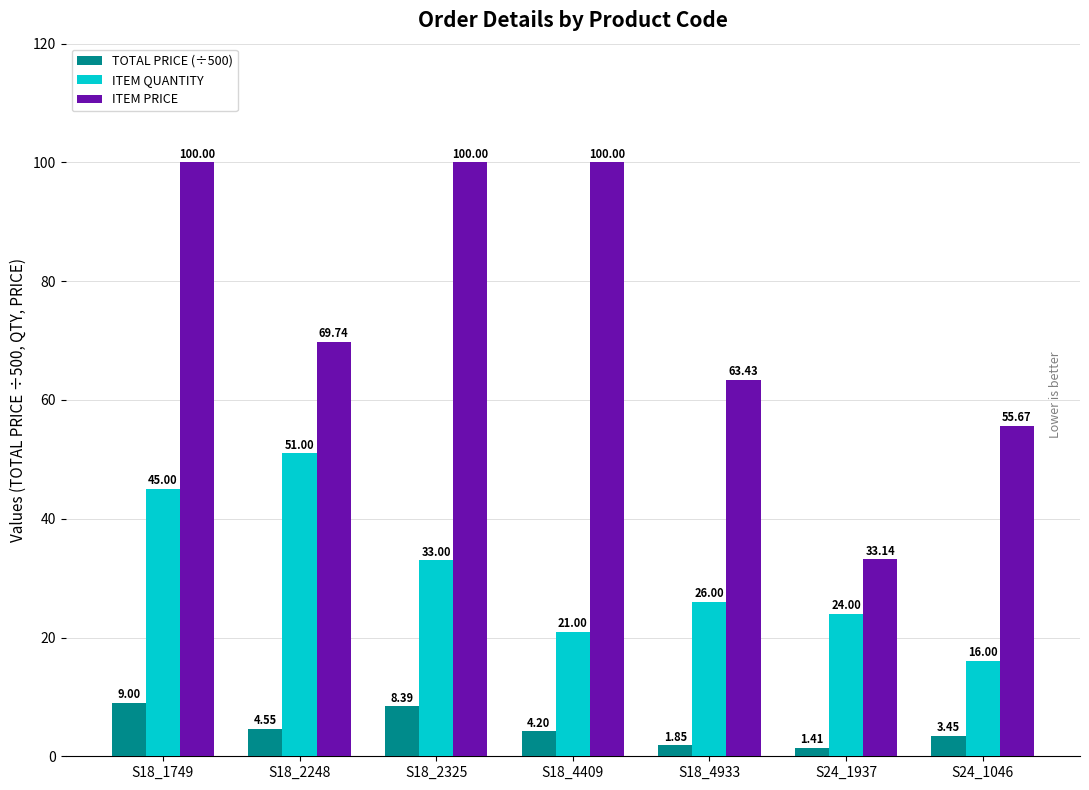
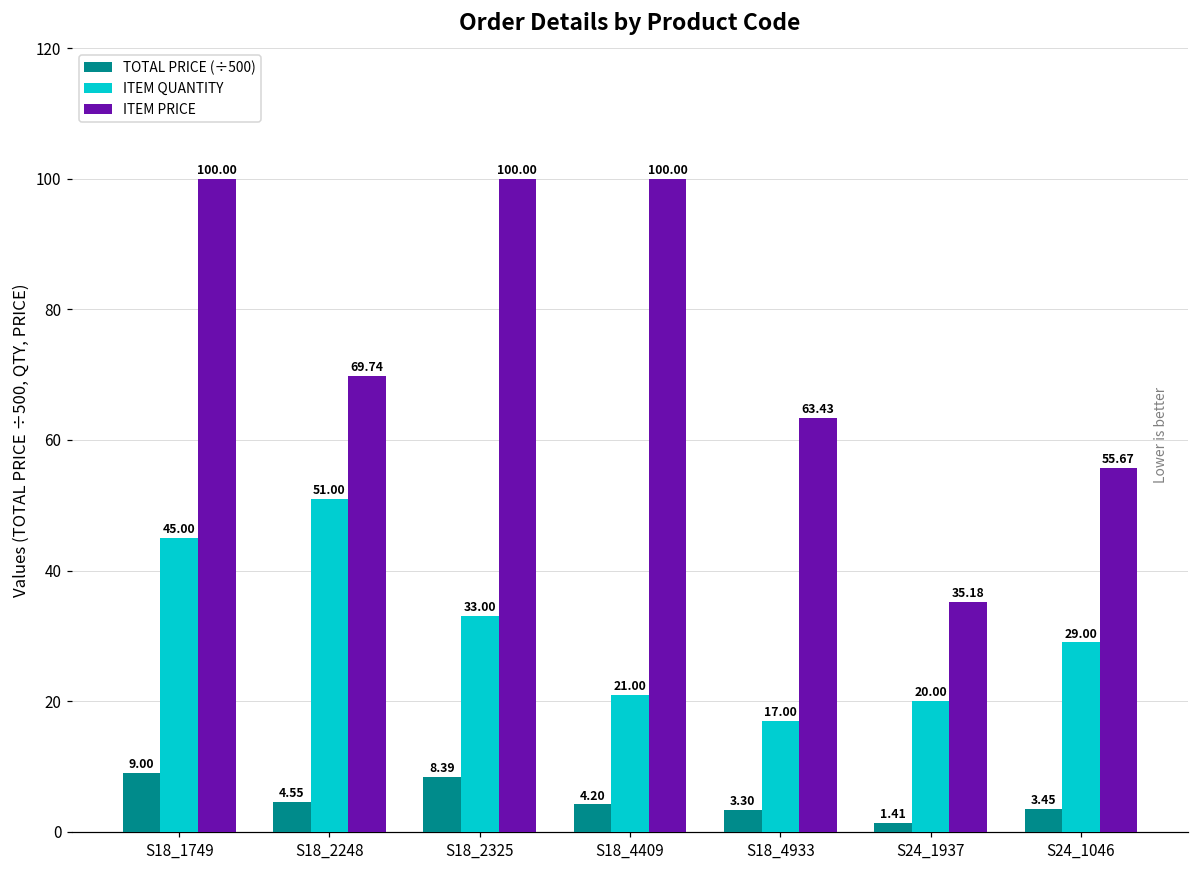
TOTAL PRICE (÷500), S18_4933: 1.85 -> 3.30
ITEM QUANTITY, S18_4933: 26.00 -> 17.00
ITEM QUANTITY, S24_1937: 24.00 -> 20.00
ITEM PRICE, S24_1937: 33.14 -> 35.18
ITEM QUANTITY, S24_1046: 16.00 -> 29.00
